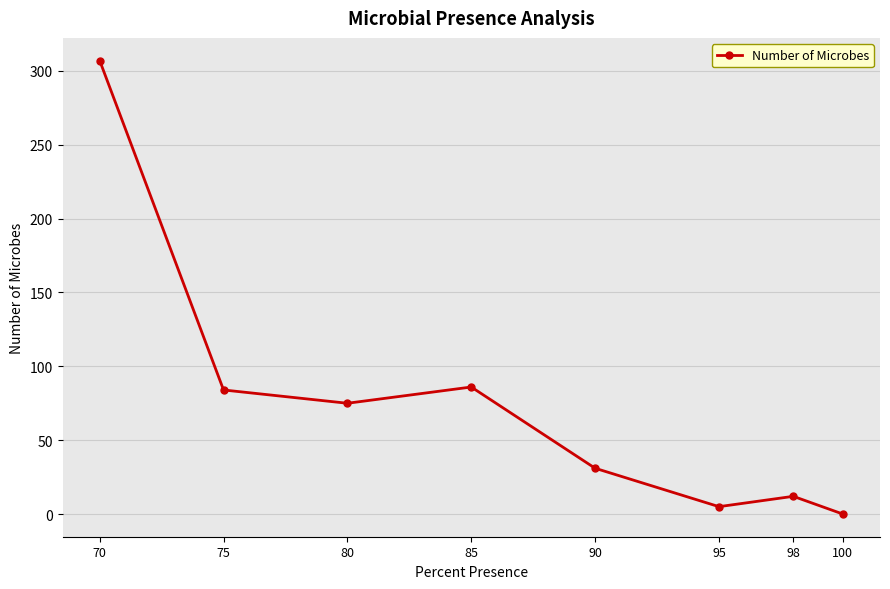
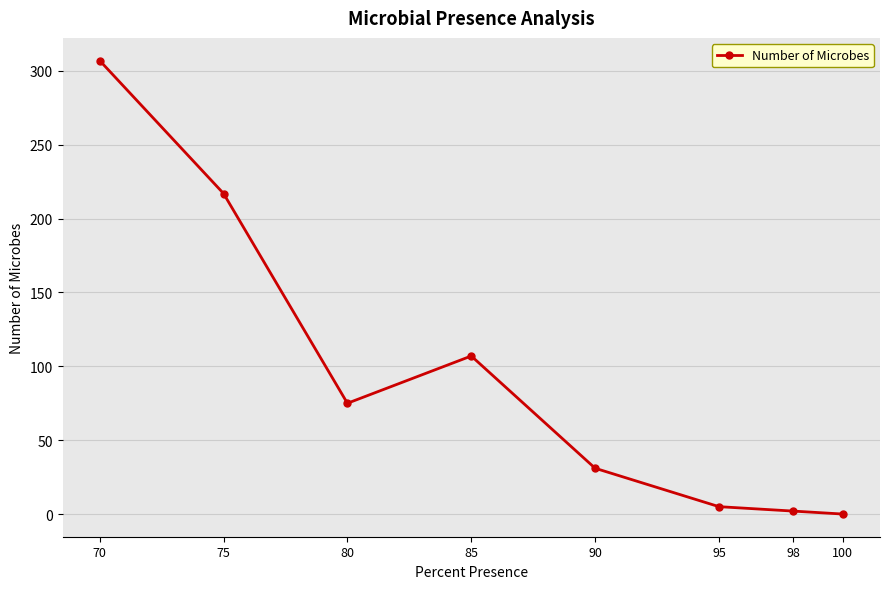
75: 84 -> 217
85: 86 -> 107
98: 12 -> 2
